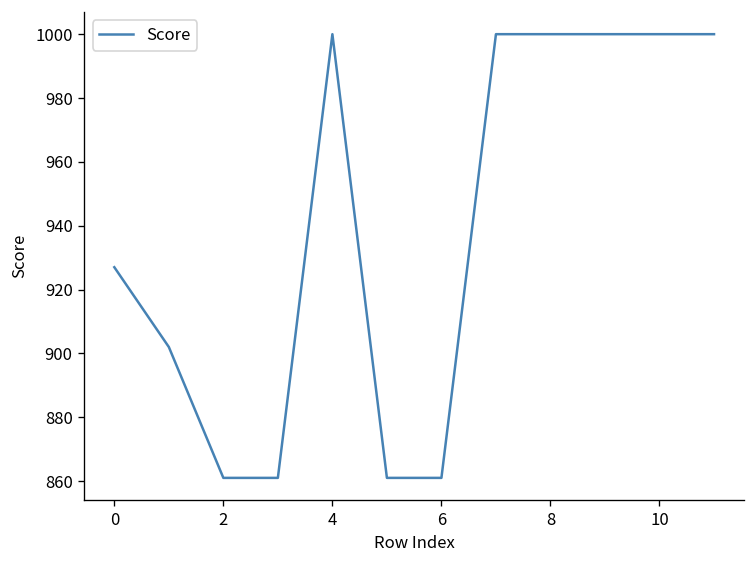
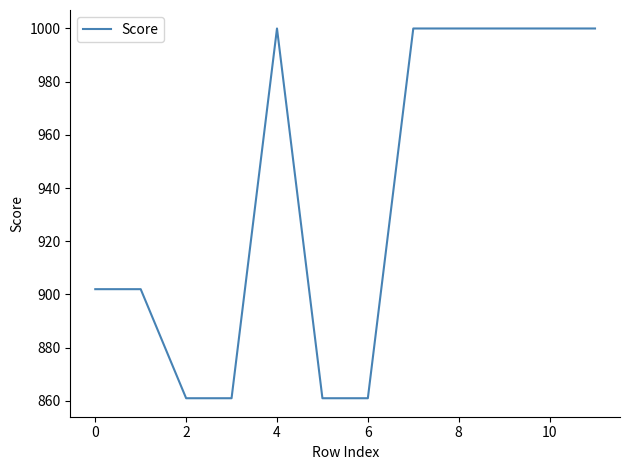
0: 927 -> 902
